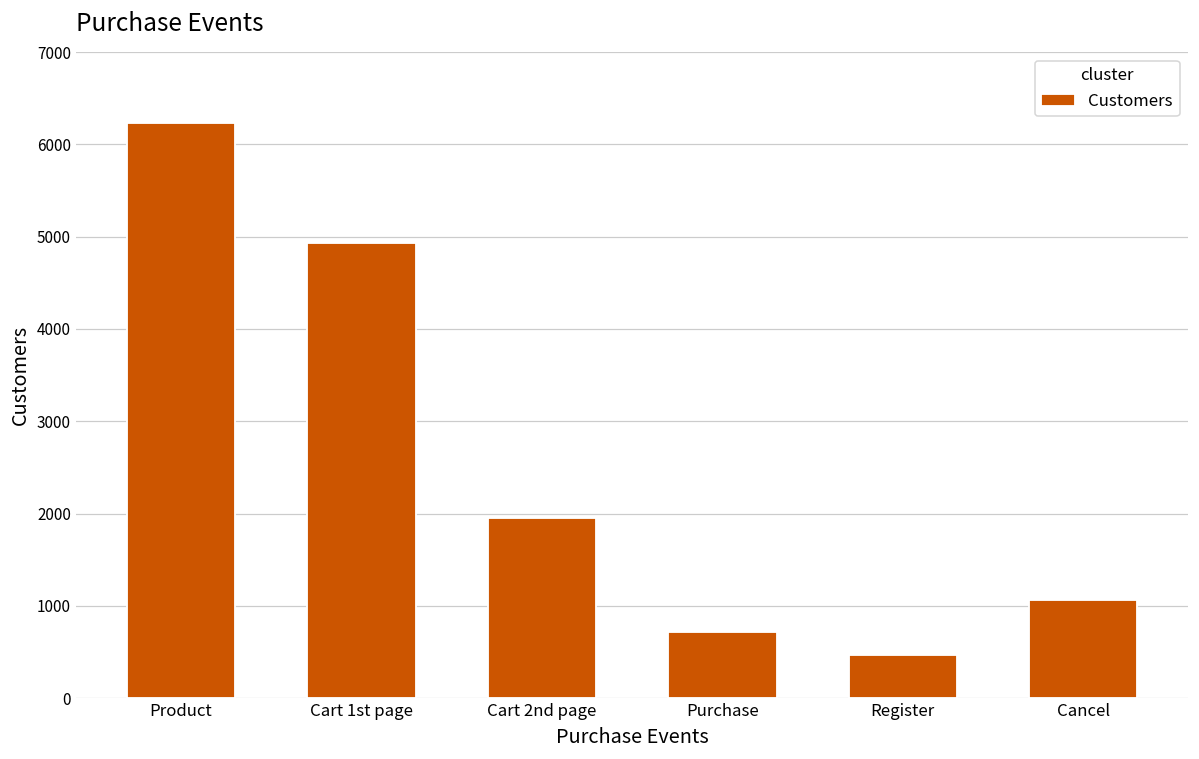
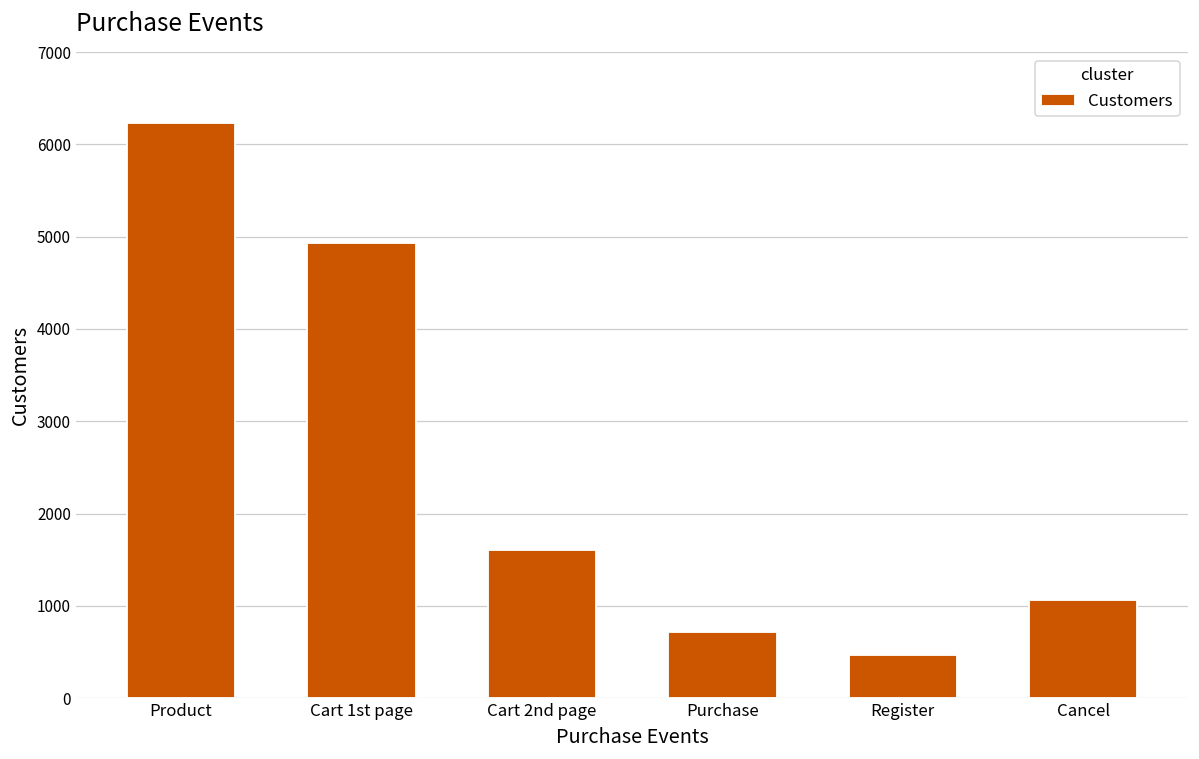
Cart 2nd page: 2000 -> 1600
